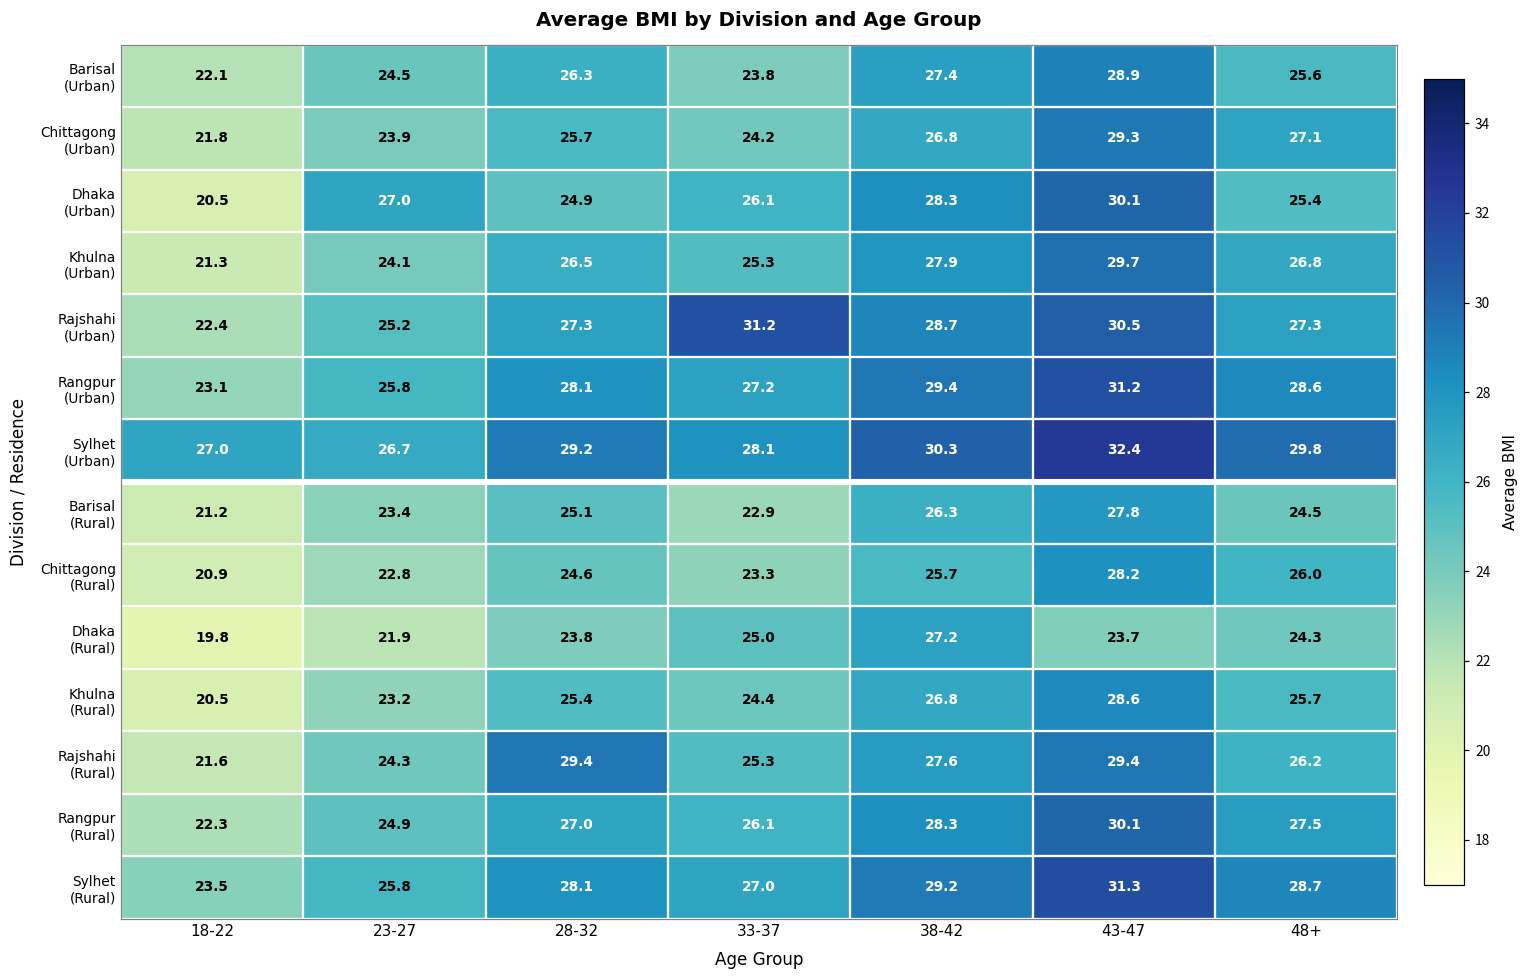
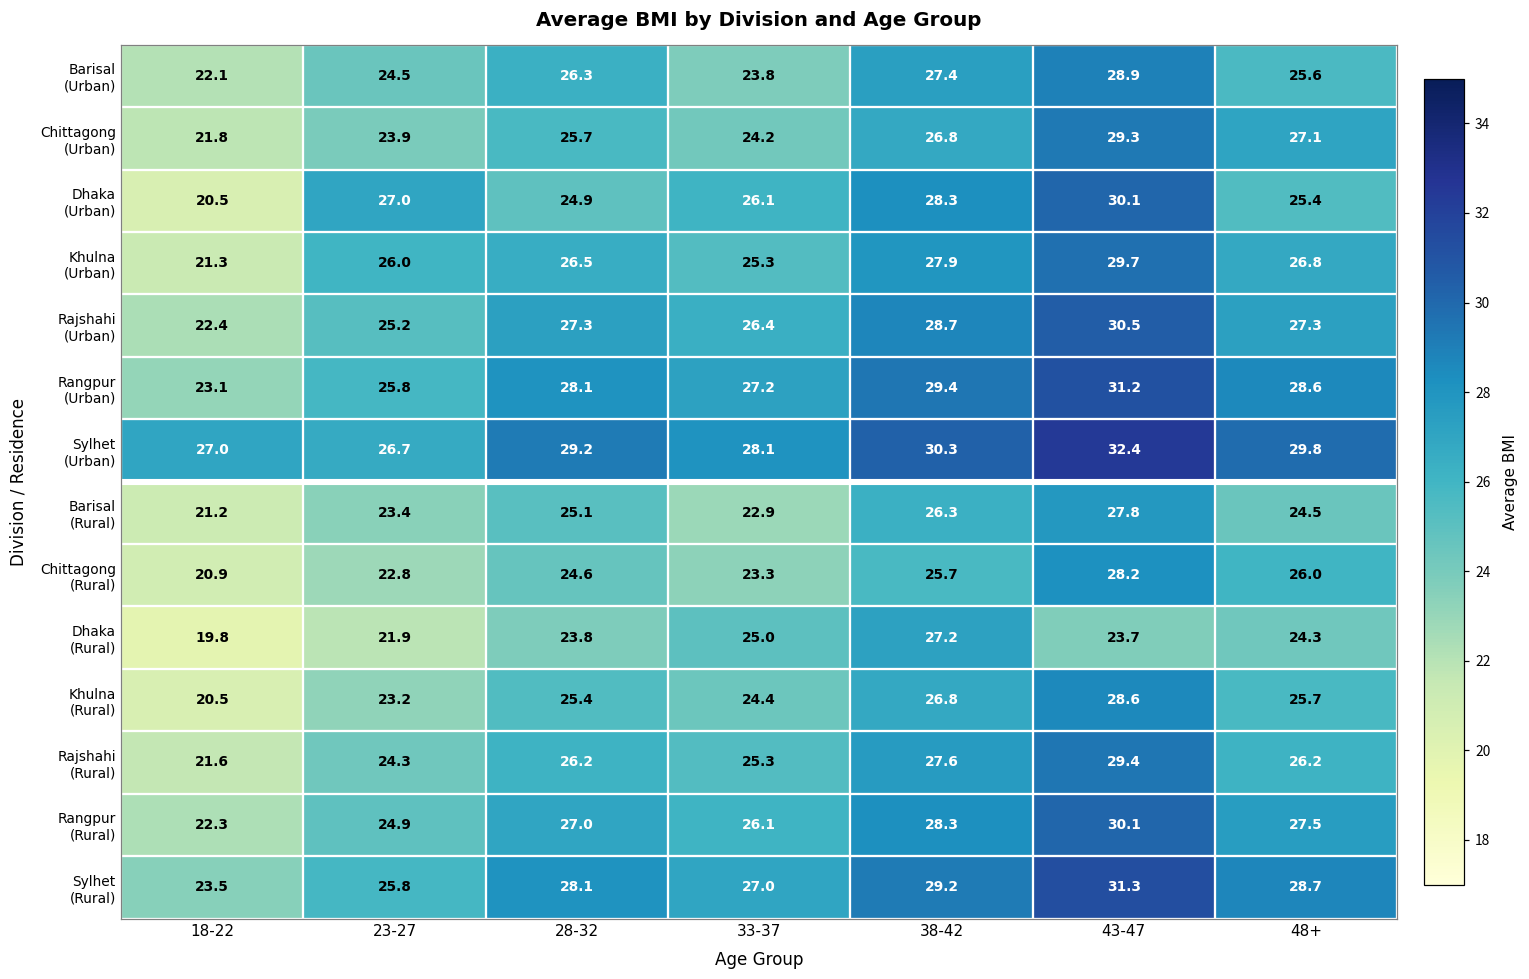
Khulna (Urban), 23-27: 24.1 -> 26.0
Rajshahi (Urban), 33-37: 31.2 -> 26.4
Rajshahi (Rural), 28-32: 29.4 -> 26.2
